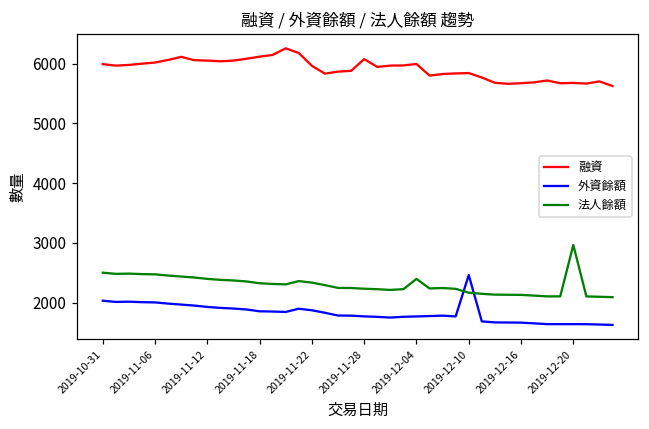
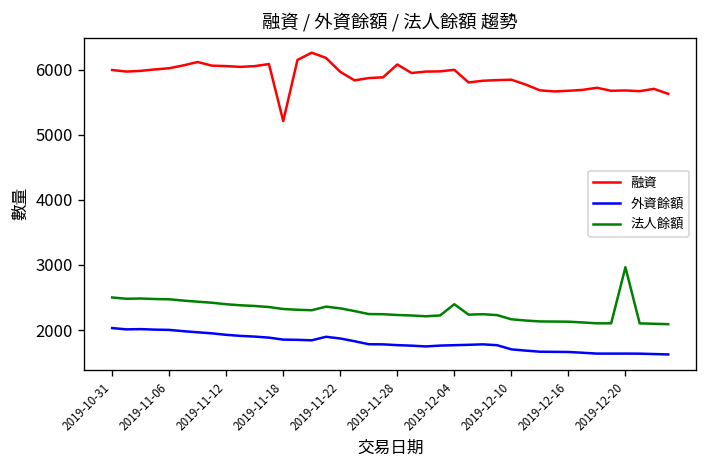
融資, 2019-11-18: 6100 -> 5200
外資餘額, 2019-12-10: 2500 -> 1700
